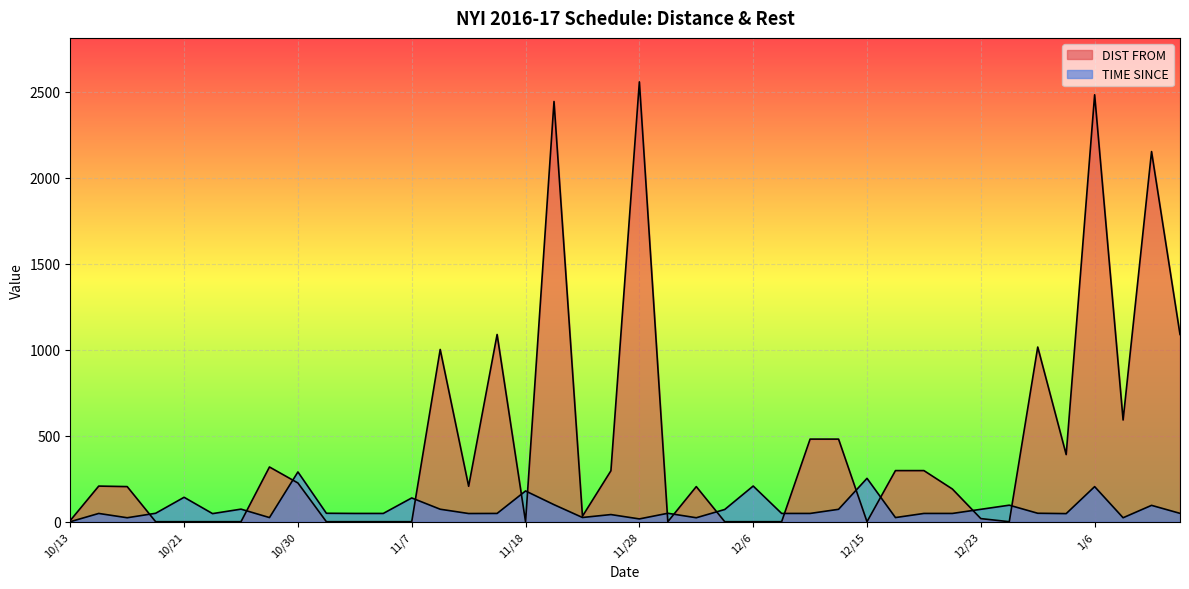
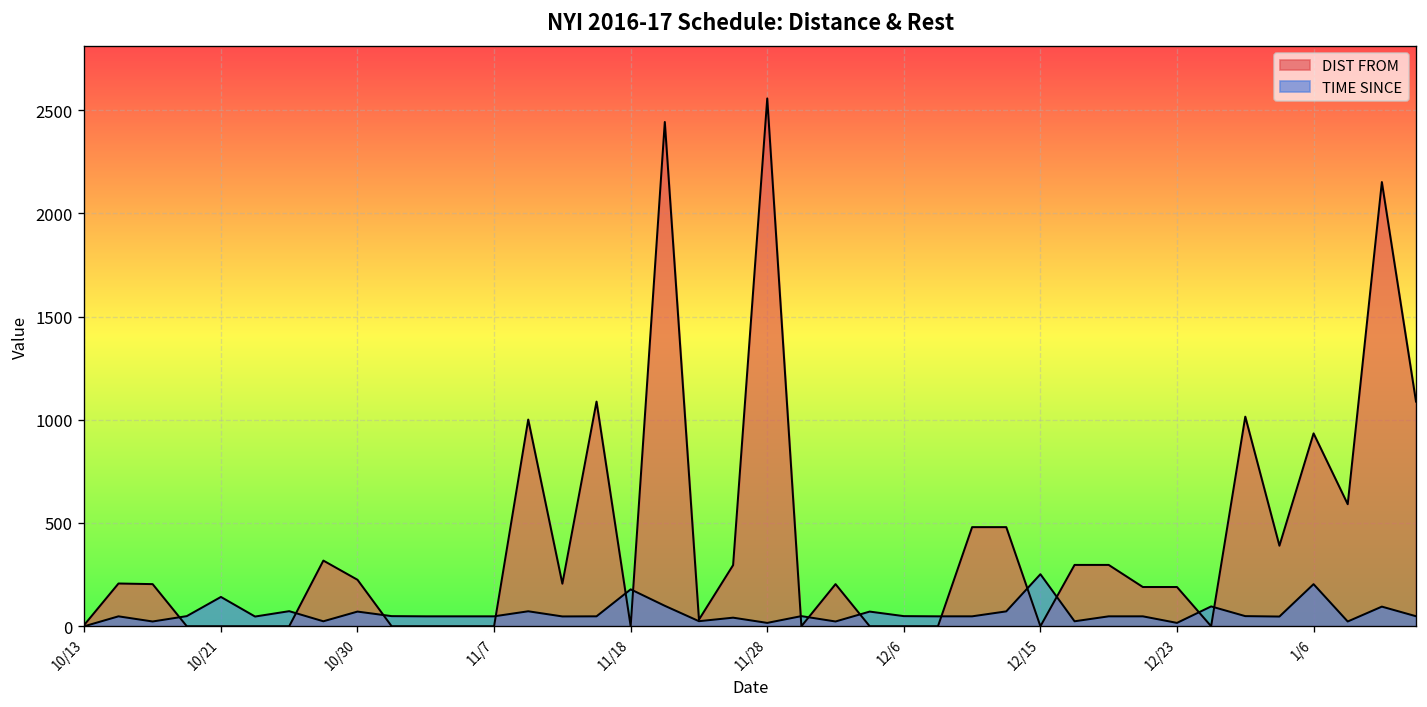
TIME SINCE, 10/30: 290 -> 70
TIME SINCE, 11/7: 140 -> 50
TIME SINCE, 12/6: 210 -> 50
DIST FROM, 12/23: 20 -> 190
TIME SINCE, 12/23: 70 -> 20
DIST FROM, 1/6: 2480 -> 930
